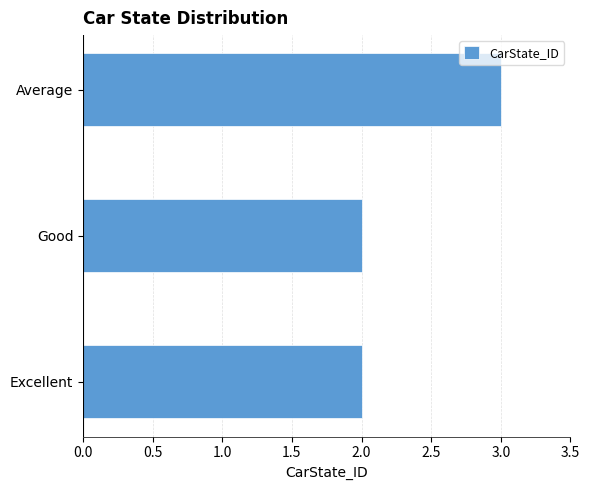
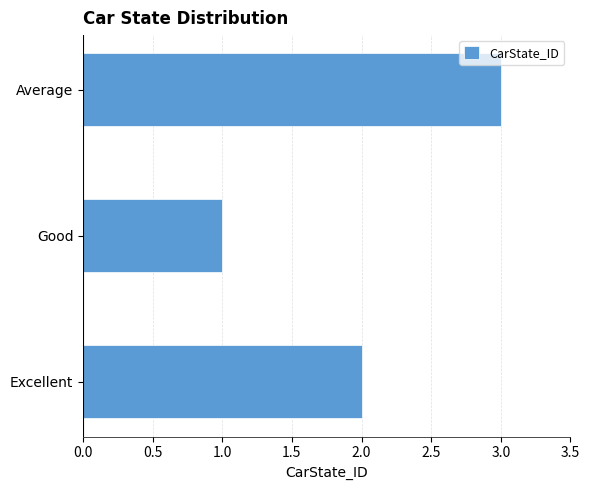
Good: 2 -> 1
